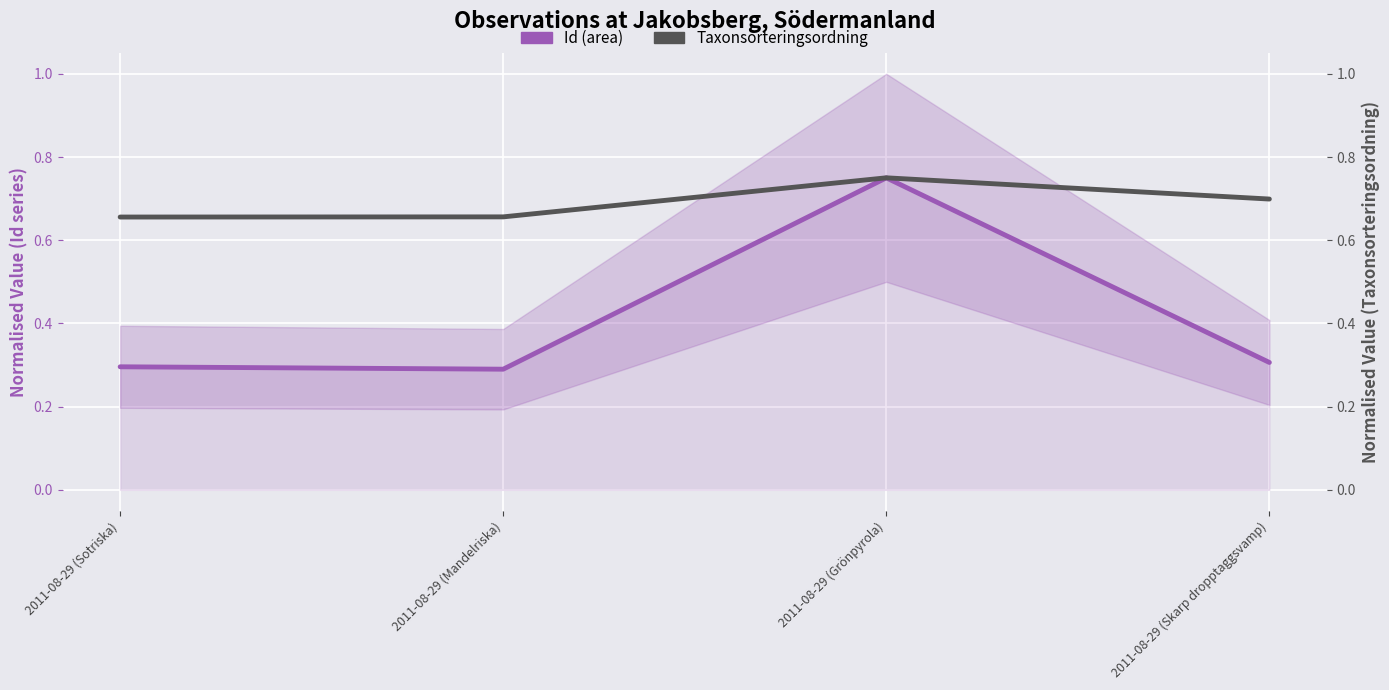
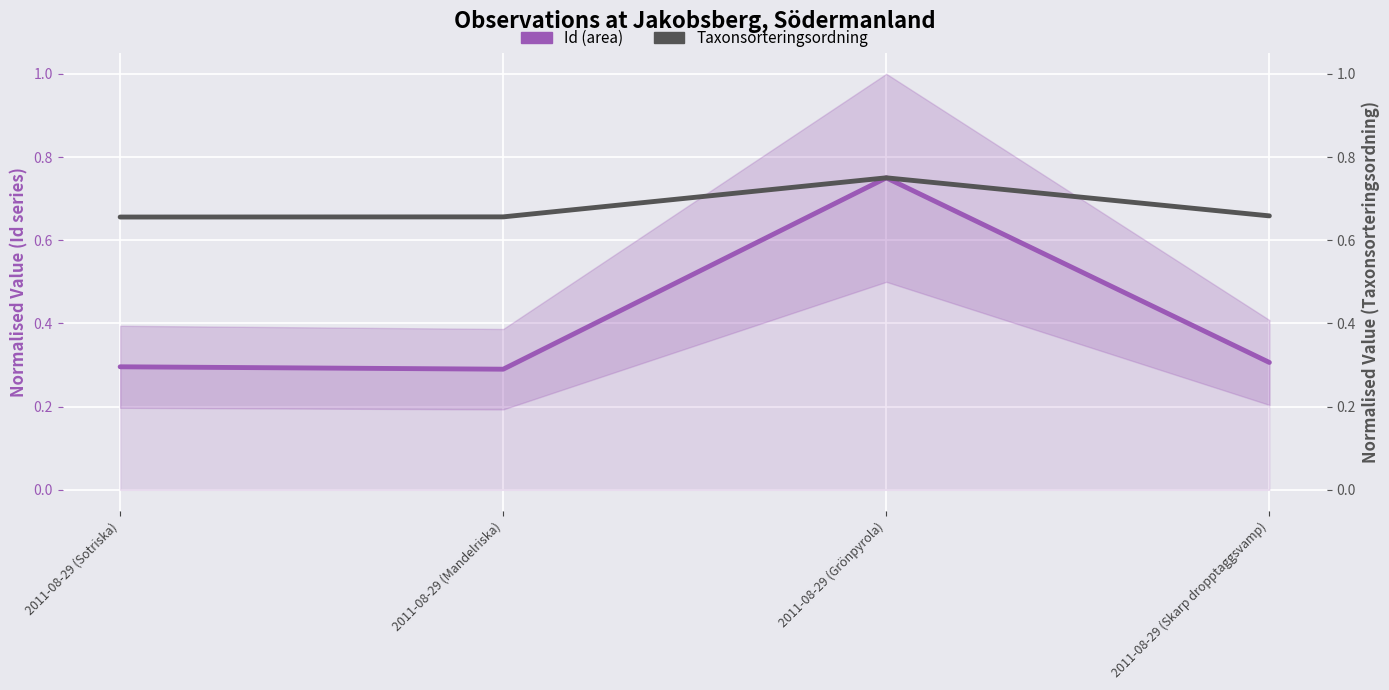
Taxonsorteringsordning, 2011-08-29 (Skarp dropptaggsvamp): 0.70 -> 0.66
